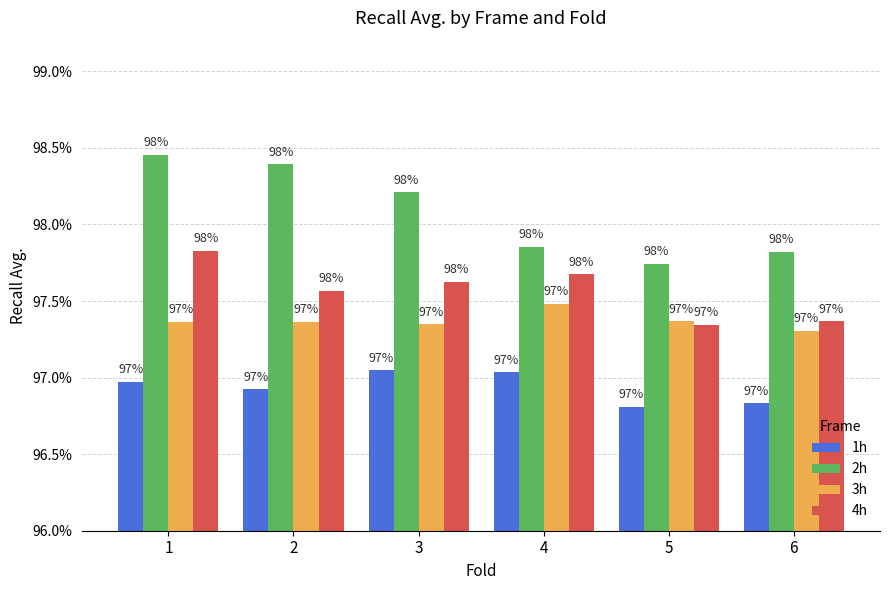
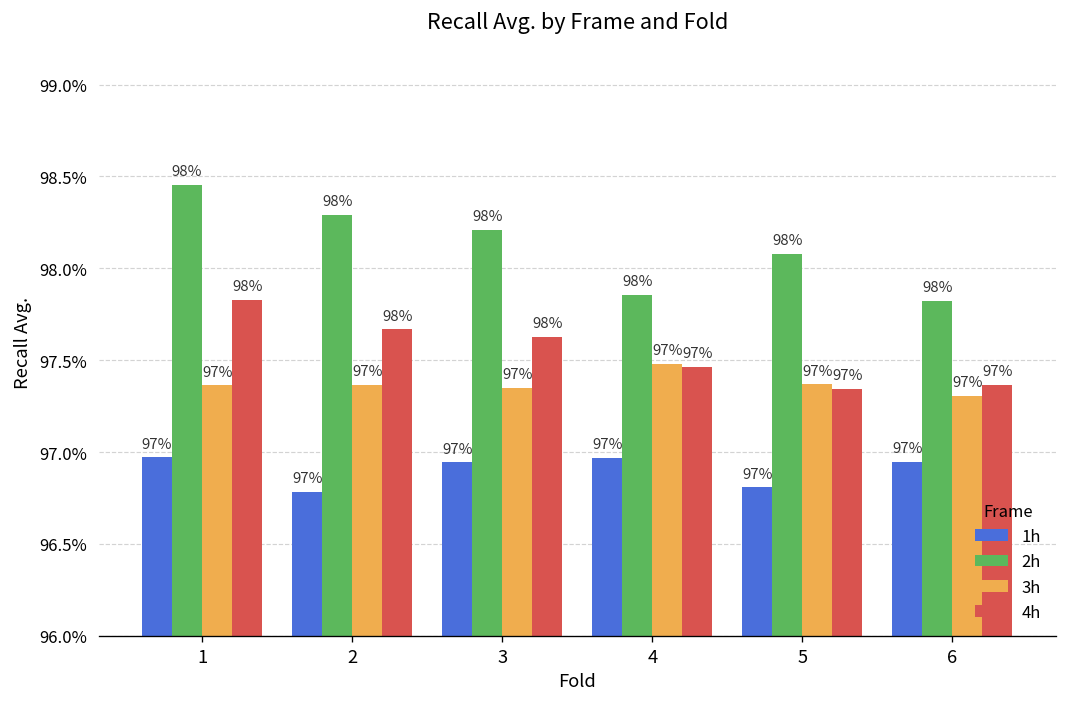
1h, 2: 96.92% -> 96.78%
2h, 2: 98.39% -> 98.29%
4h, 2: 97.57% -> 97.67%
1h, 3: 97.05% -> 96.94%
1h, 4: 97.03% -> 96.97%
4h, 4: 98% -> 97%
2h, 5: 97.74% -> 98.08%
1h, 6: 96.83% -> 96.95%
